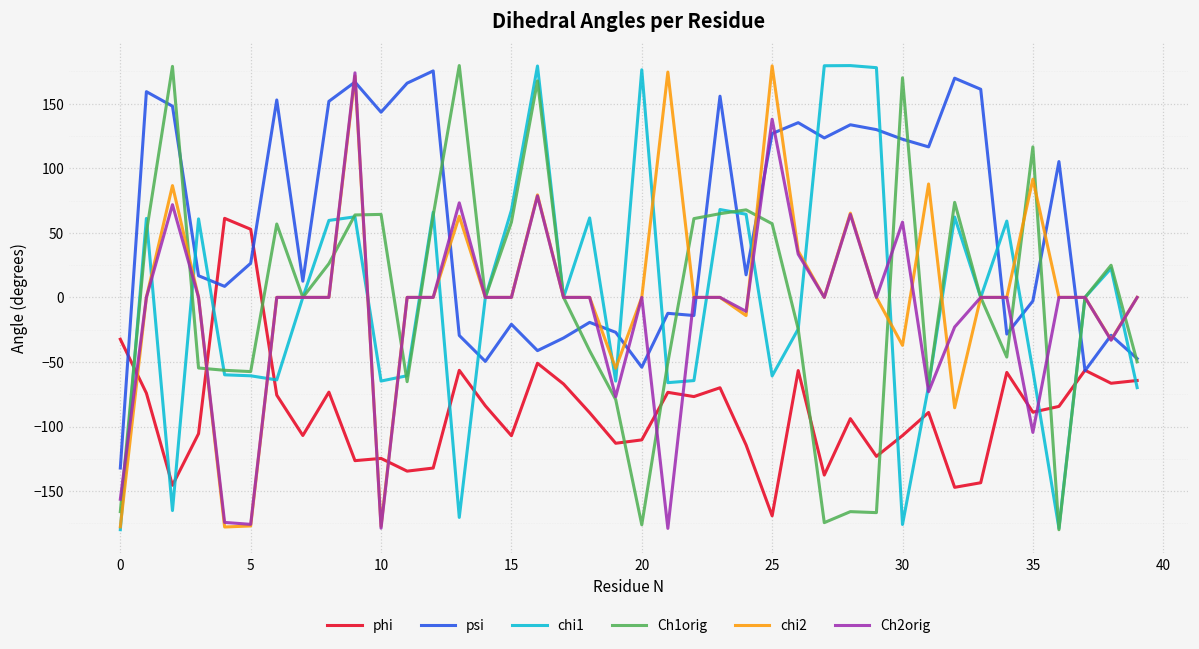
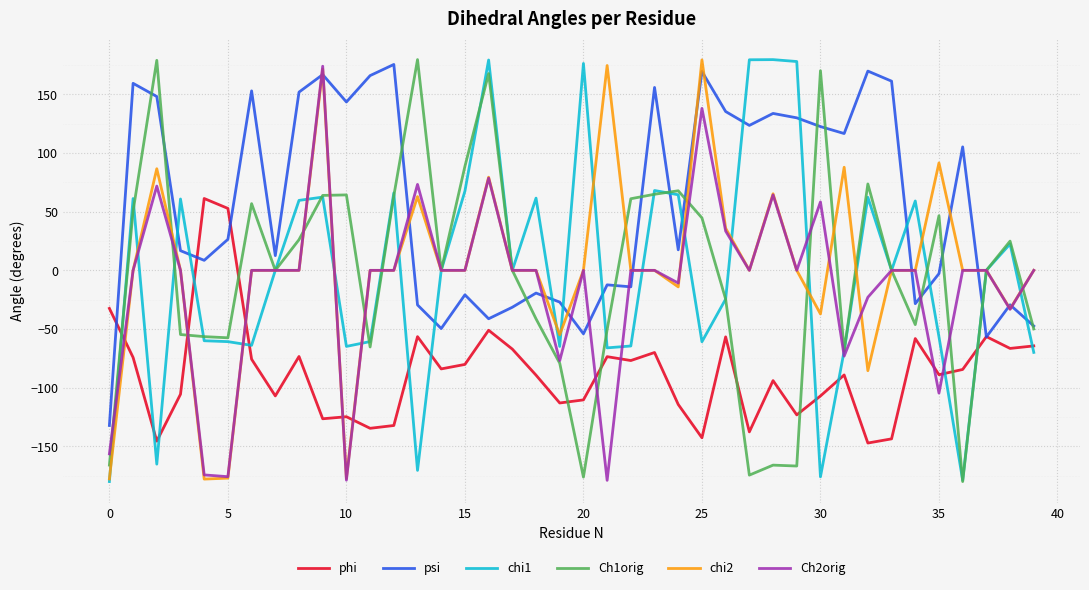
phi, 15: -107 -> -80
Ch1orig, 15: 58 -> 89
phi, 25: -169 -> -143
psi, 25: 127 -> 169
Ch1orig, 25: 57 -> 45
Ch1orig, 35: 117 -> 47
